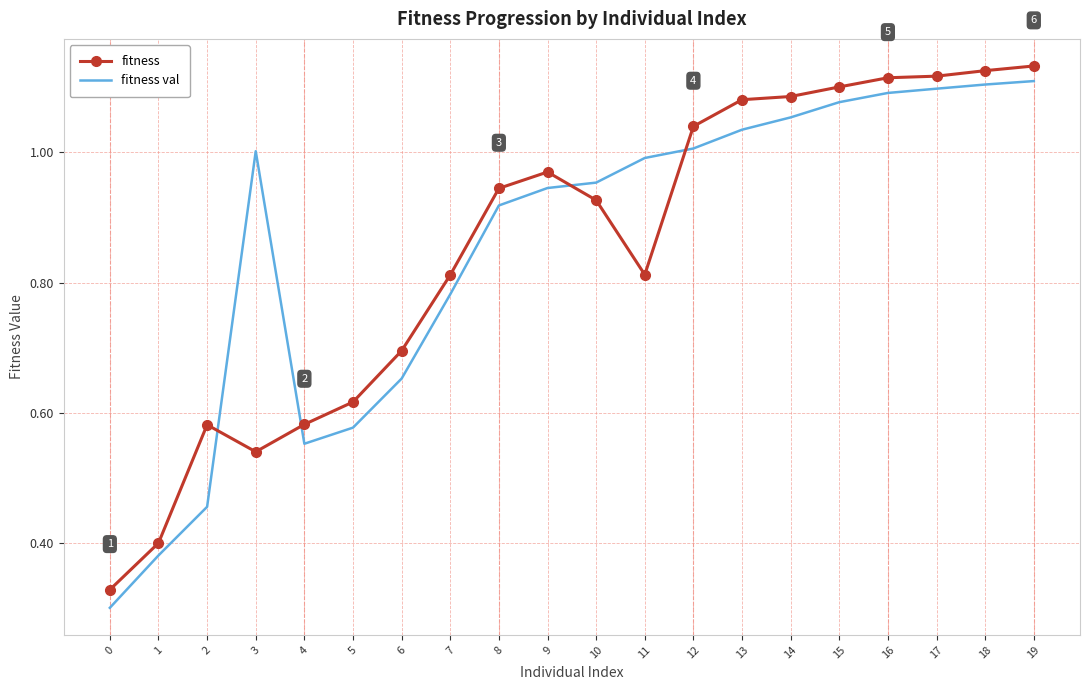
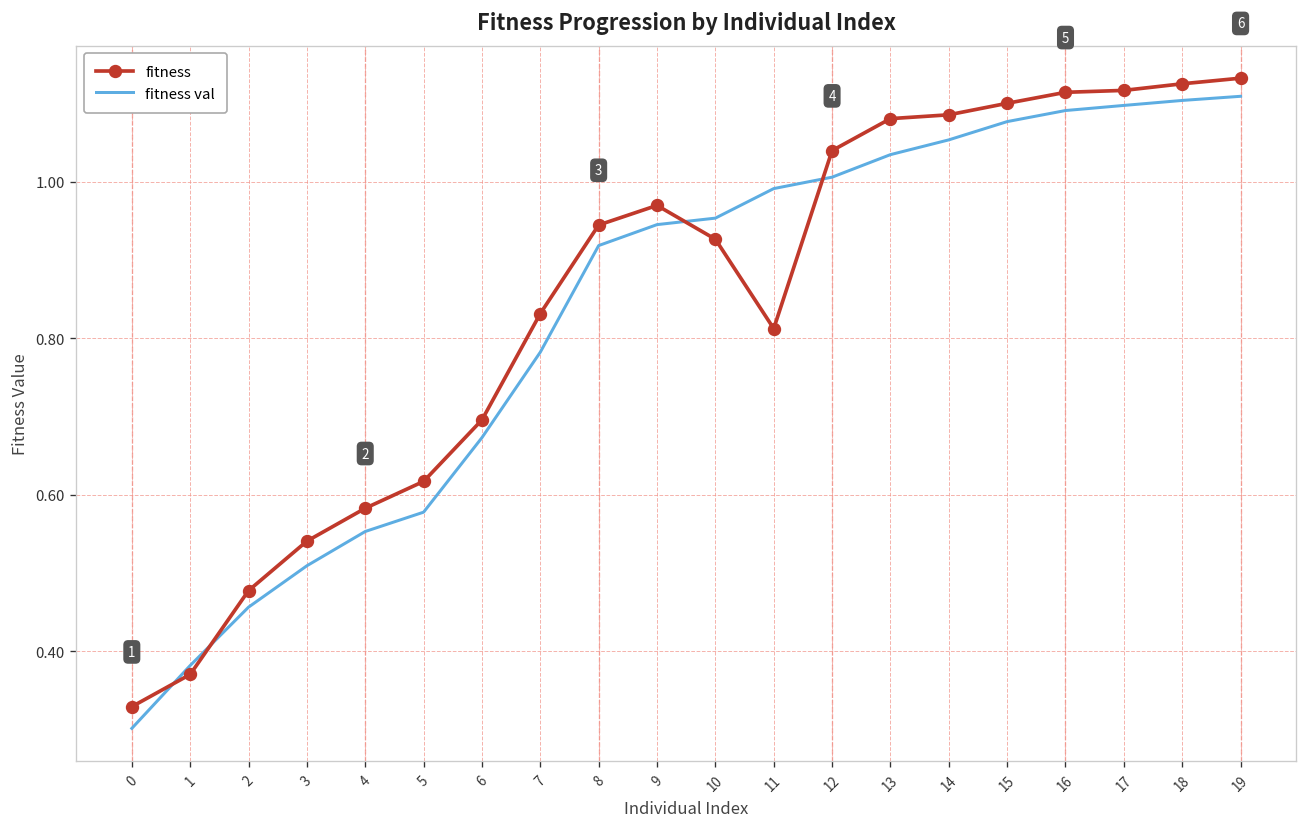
fitness, 1: 0.40 -> 0.37
fitness, 2: 0.58 -> 0.48
fitness val, 3: 1.00 -> 0.51
fitness val, 6: 0.65 -> 0.67
fitness, 7: 0.81 -> 0.83
